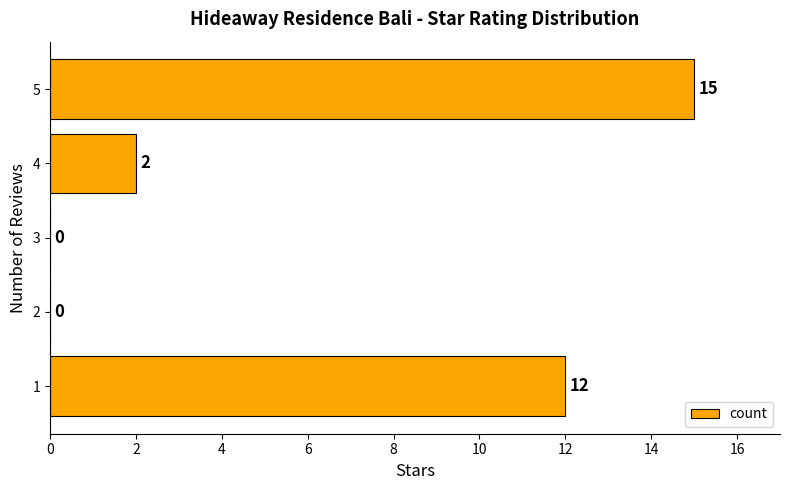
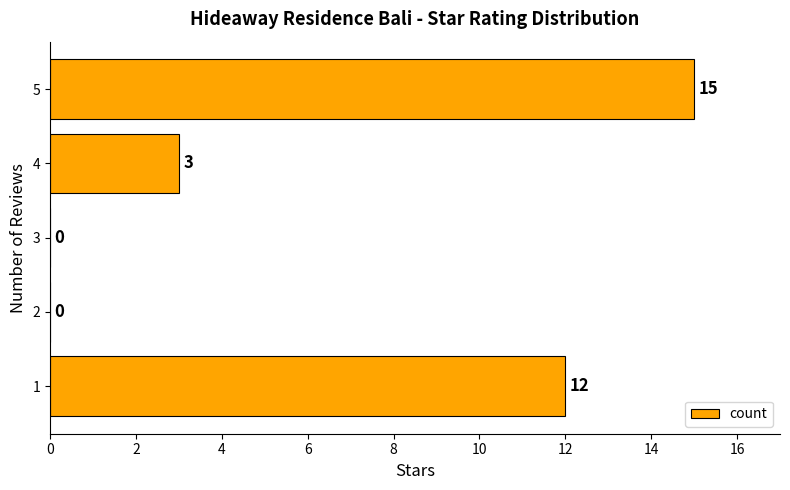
4: 2 -> 3
